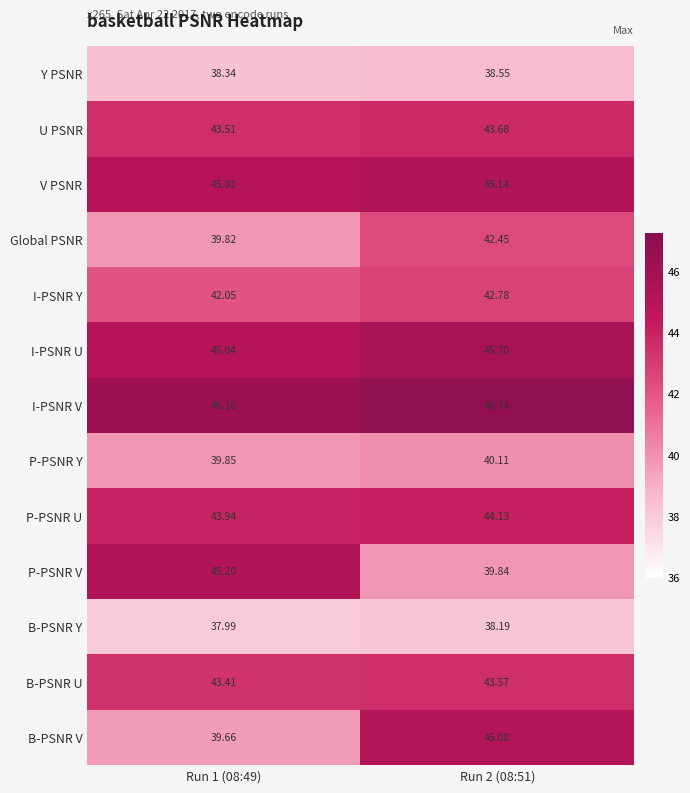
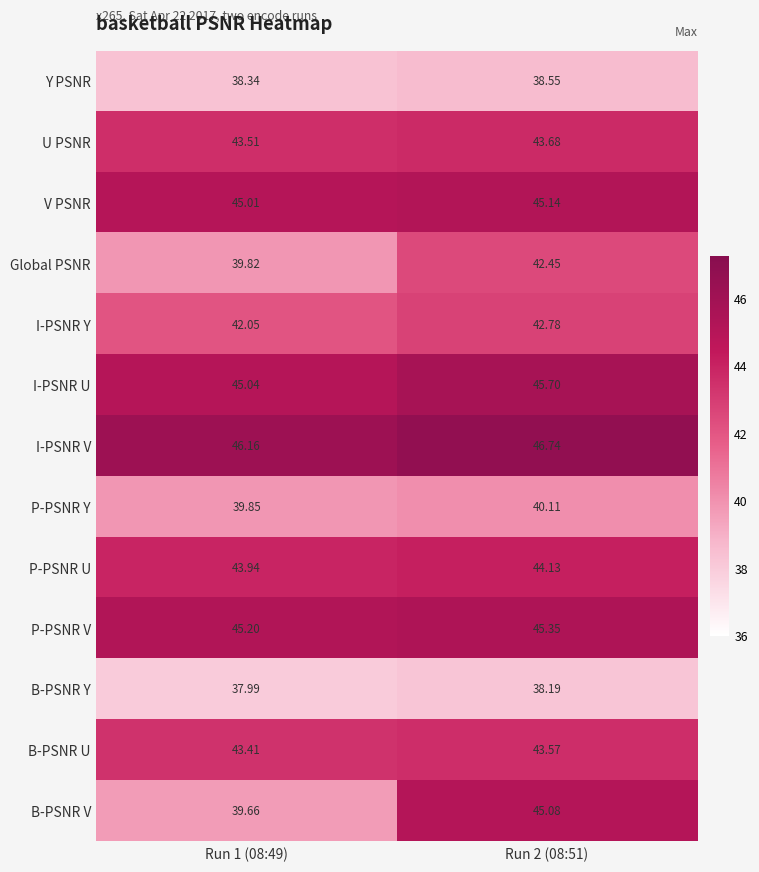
P-PSNR V, Run 2 (08:51): 39.84 -> 45.35
